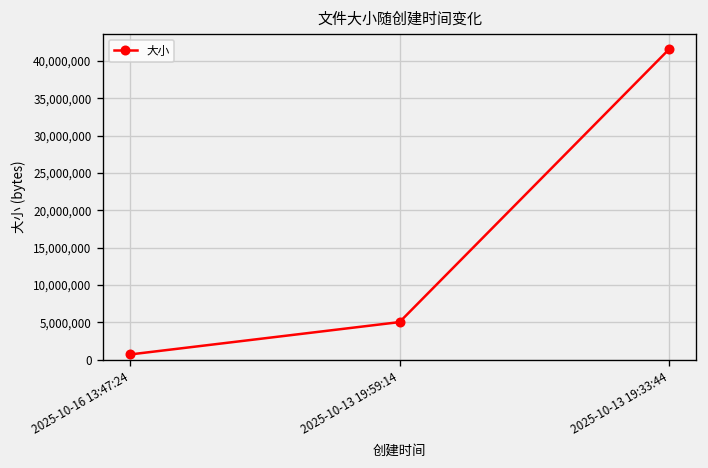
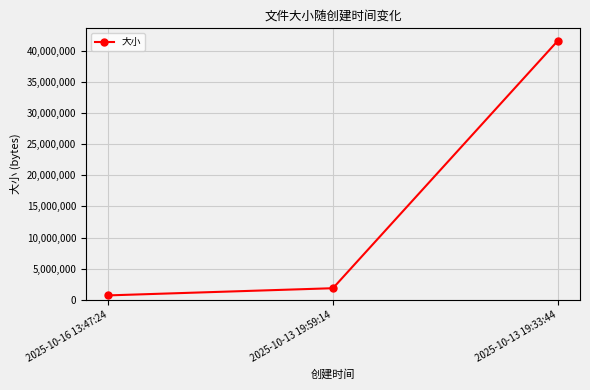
2025-10-13 19:59:14: 5,000,000 -> 2,000,000
